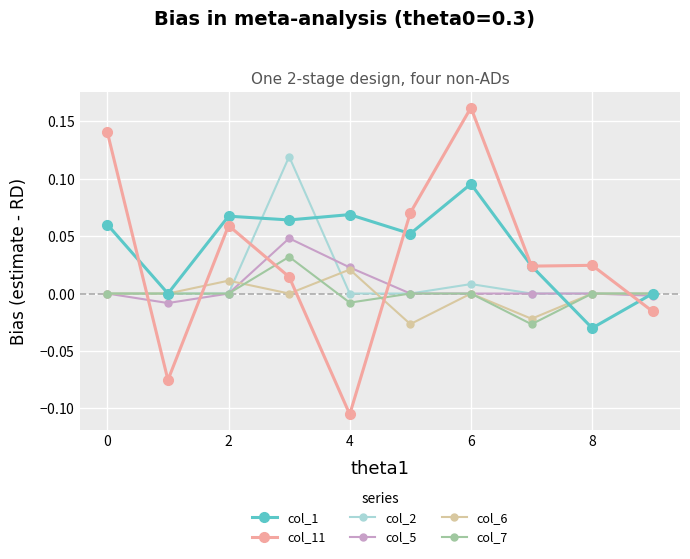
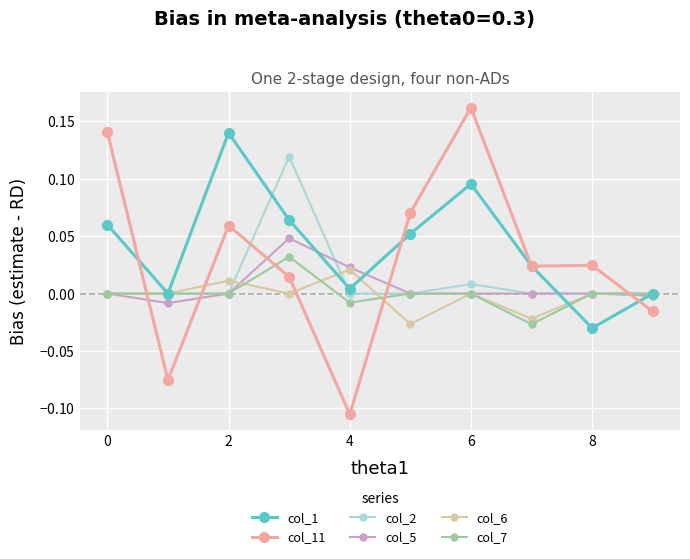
col_1, 2: 0.067 -> 0.140
col_1, 4: 0.069 -> 0.004
